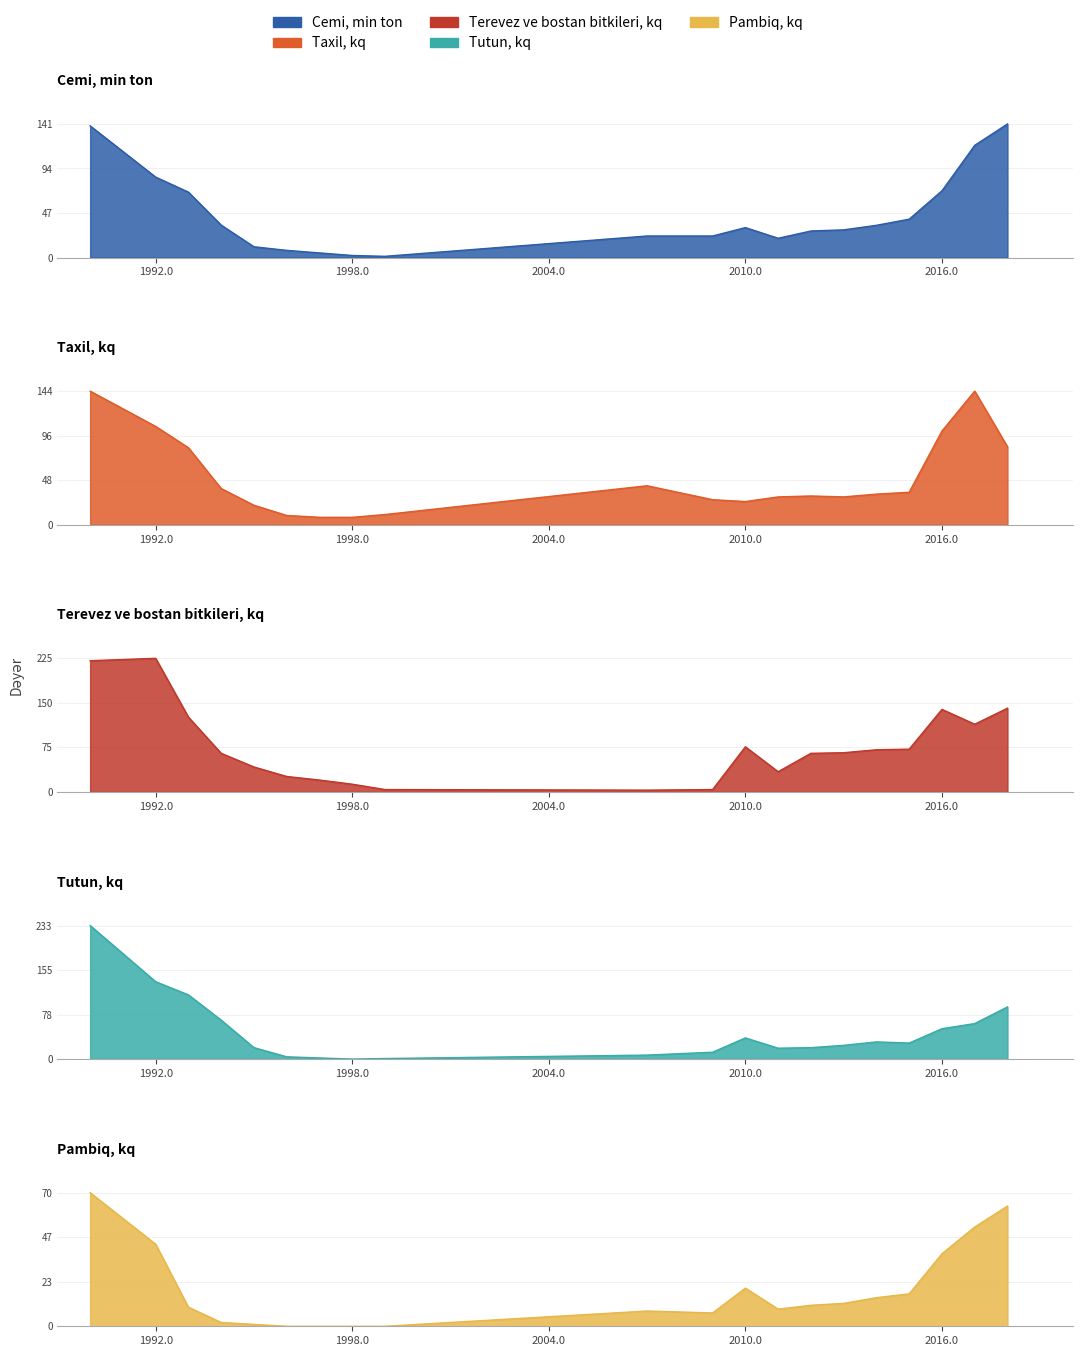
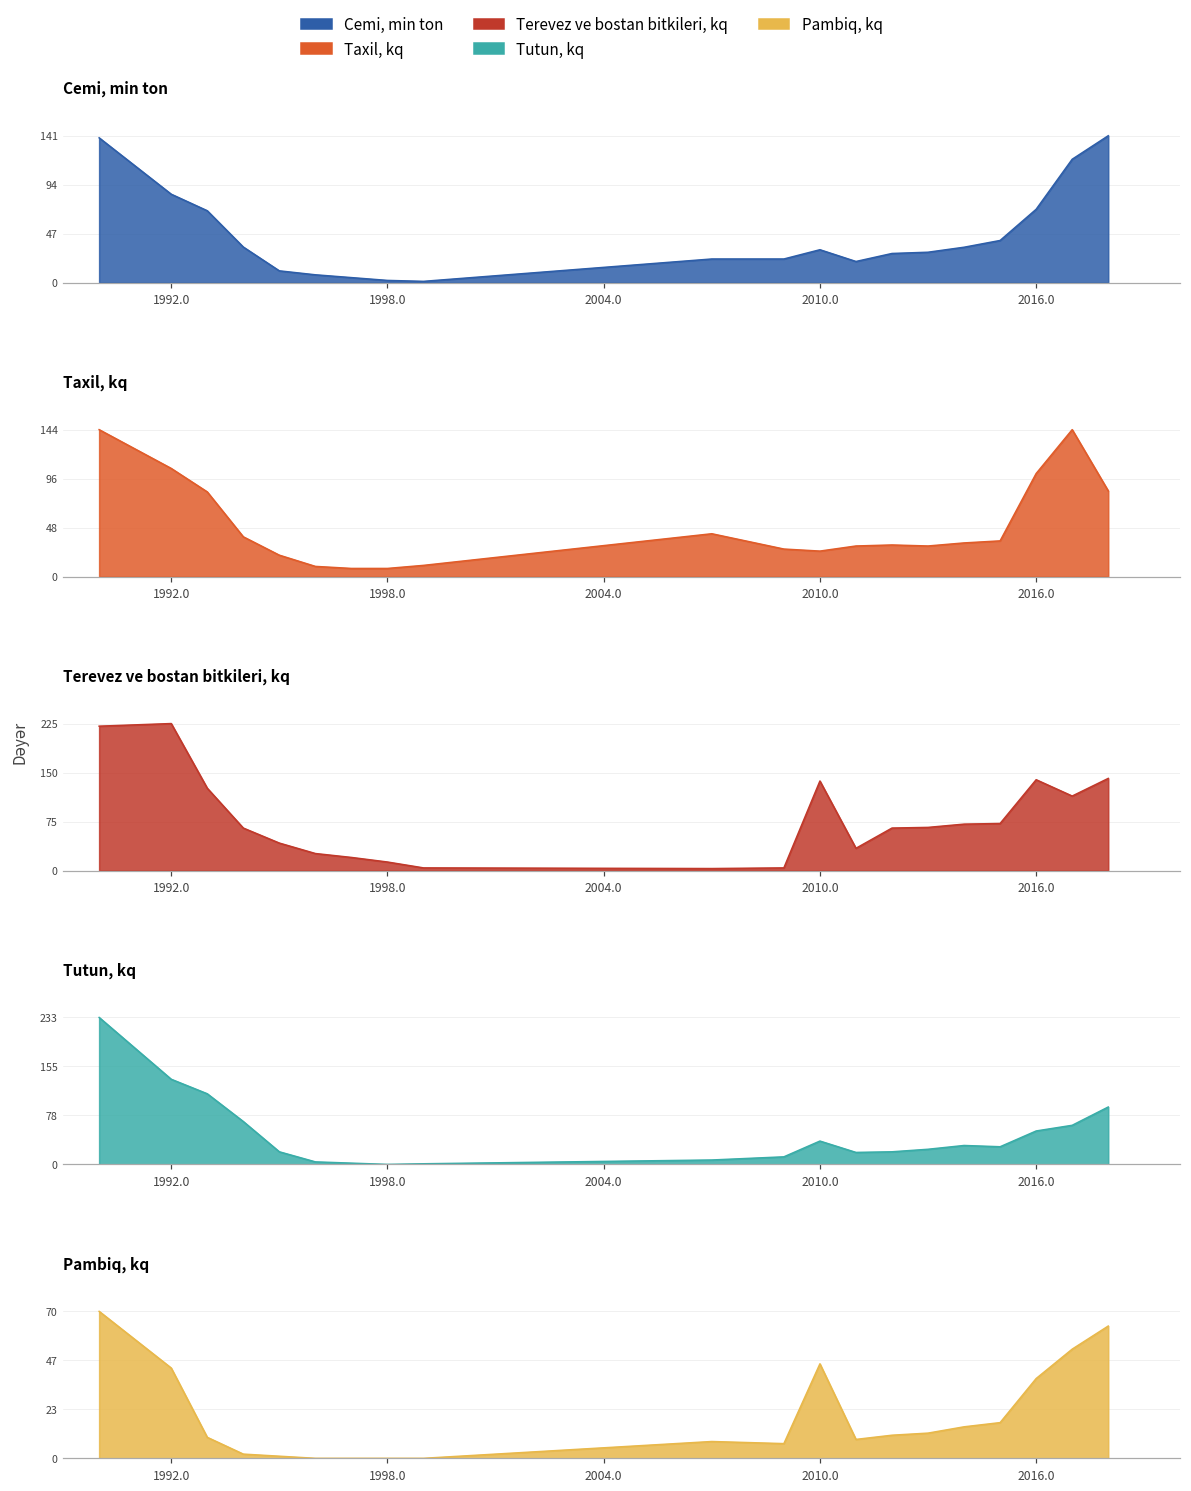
Terevez ve bostan bitkileri, kq, 2010.0: 80 -> 140
Pambiq, kq, 2010.0: 20 -> 45
